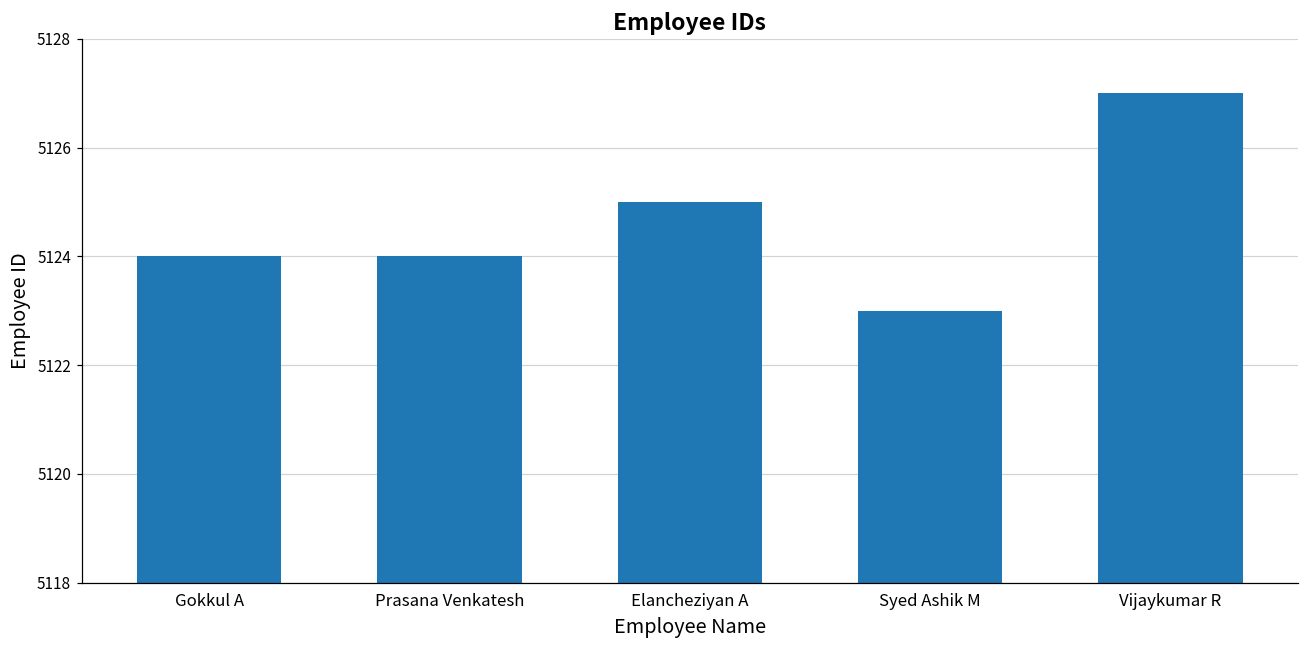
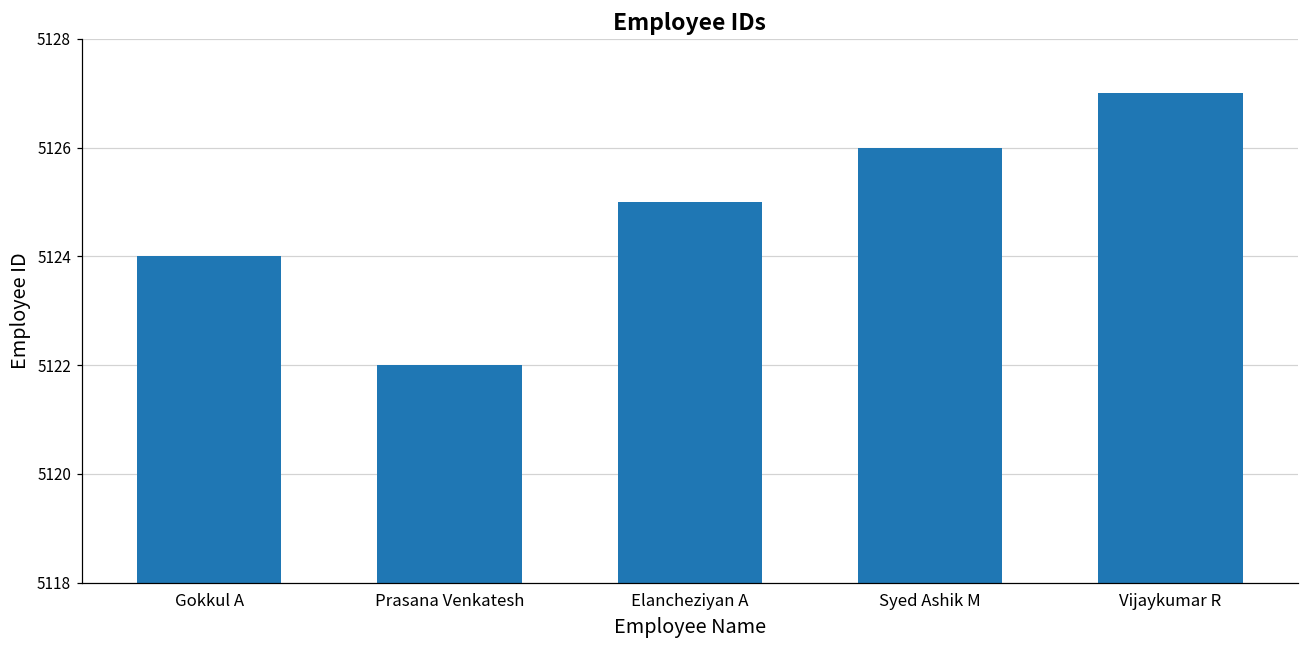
Prasana Venkatesh: 5124 -> 5122
Syed Ashik M: 5123 -> 5126
